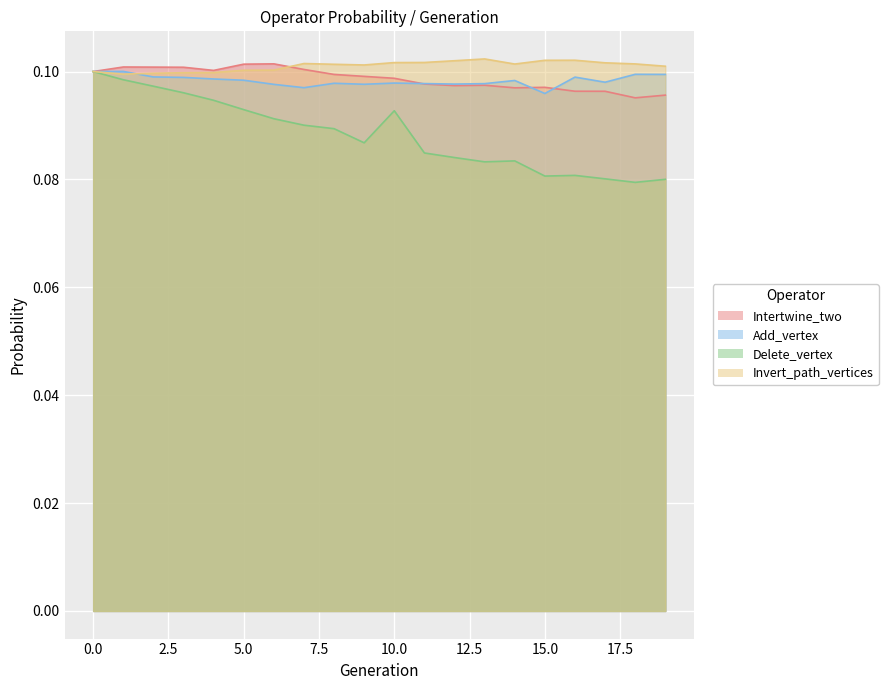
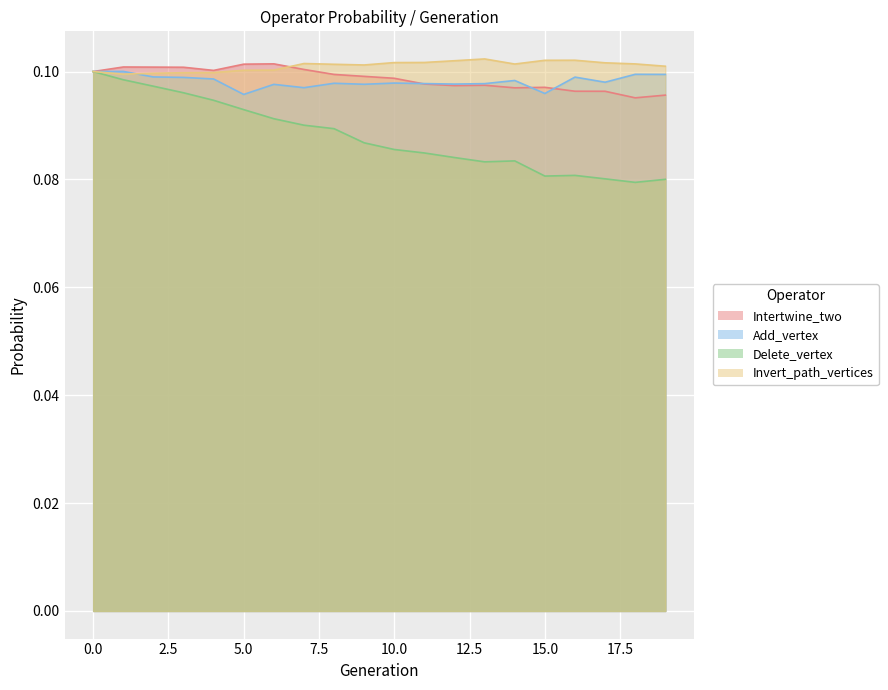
Add_vertex, 5.0: 0.098 -> 0.096
Delete_vertex, 10.0: 0.093 -> 0.086
